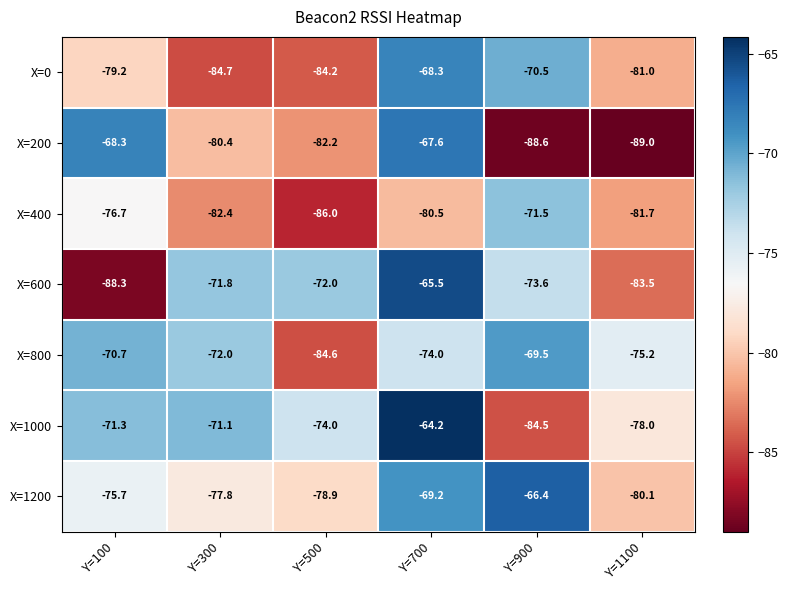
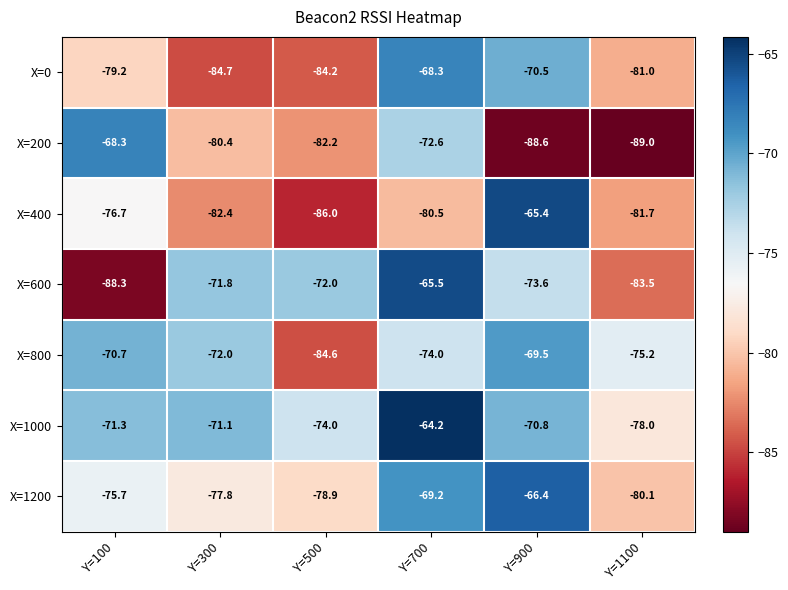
X=200, Y=700: -67.6 -> -72.6
X=400, Y=900: -71.5 -> -65.4
X=1000, Y=900: -84.5 -> -70.8
